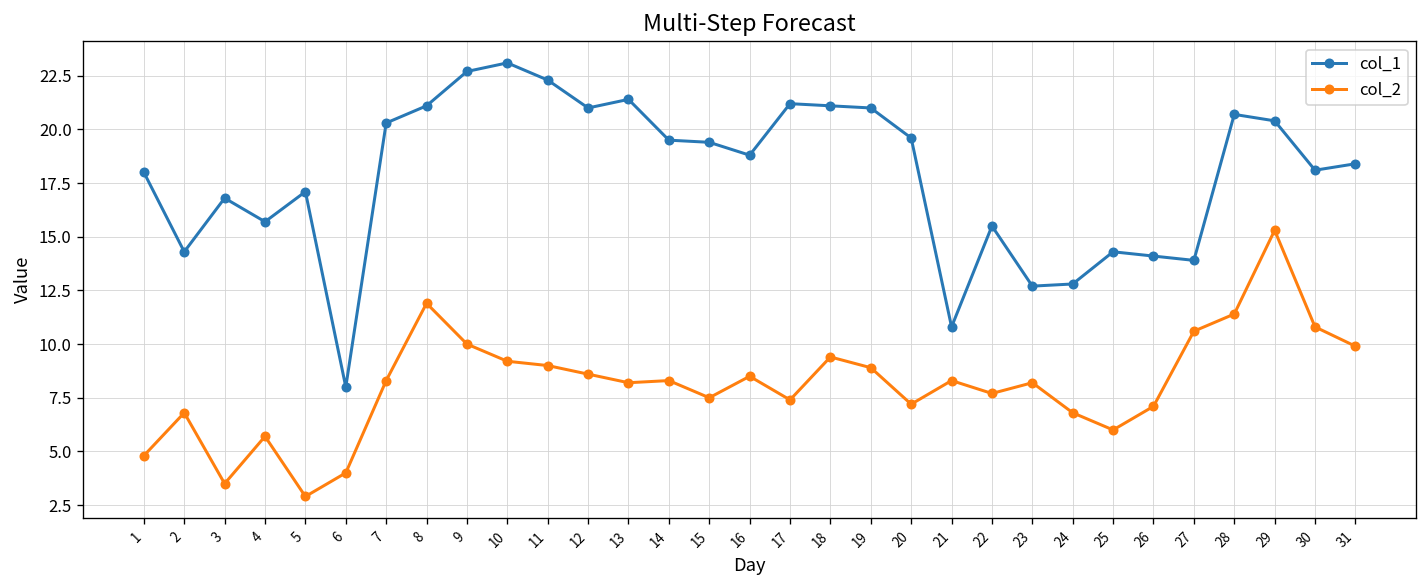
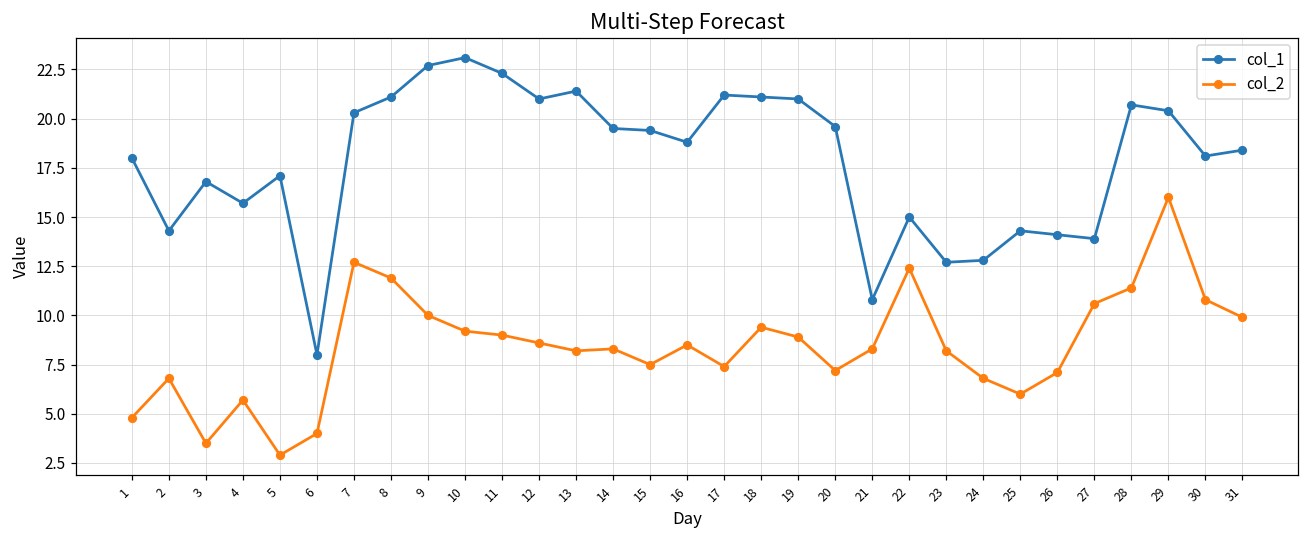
col_2, 7: 8.3 -> 12.7
col_1, 22: 15.5 -> 15.0
col_2, 22: 7.7 -> 12.4
col_2, 29: 15.3 -> 16.0
